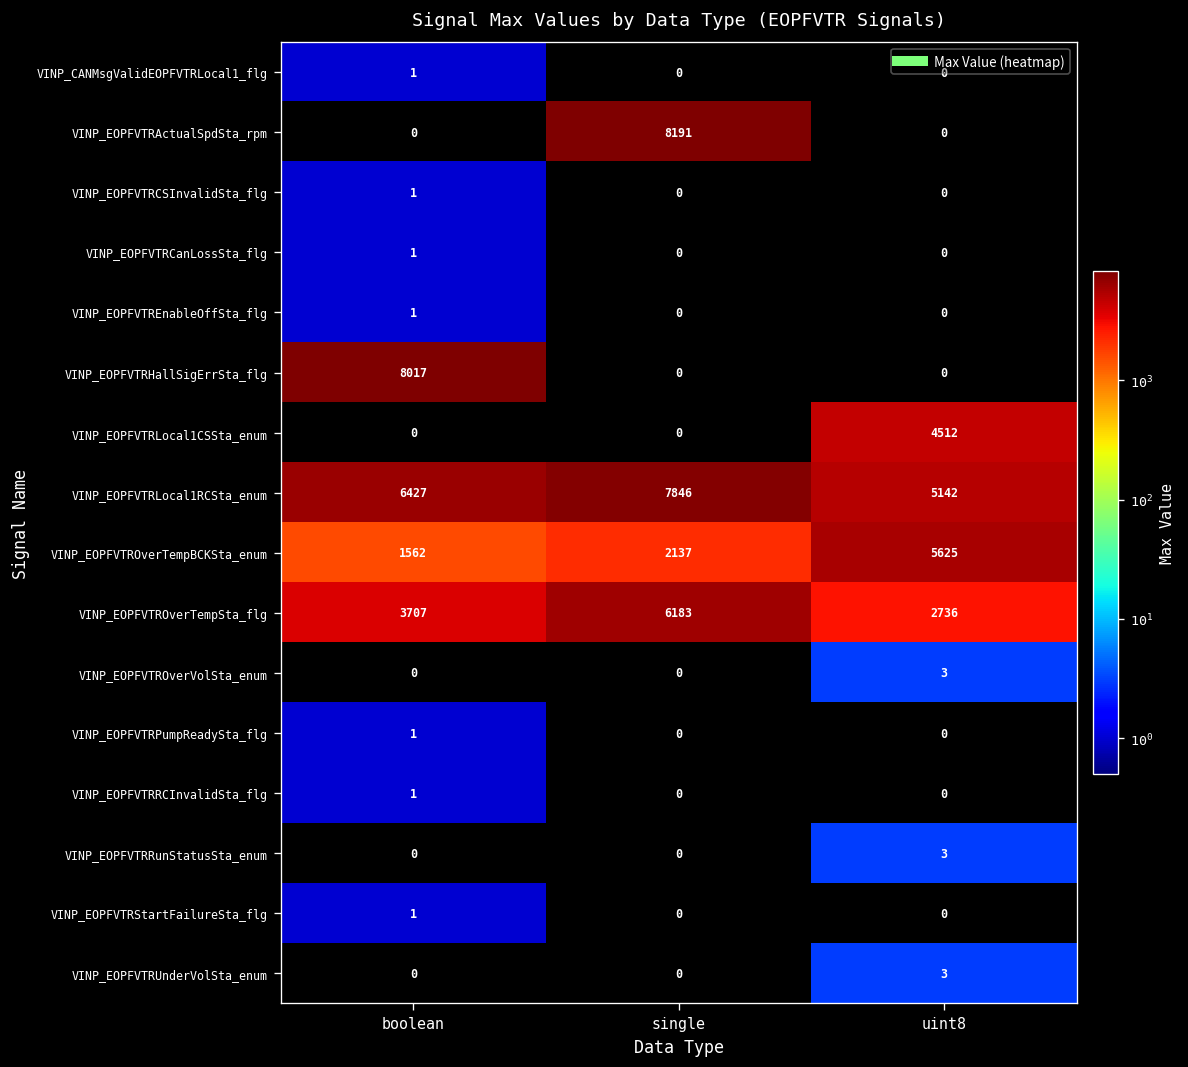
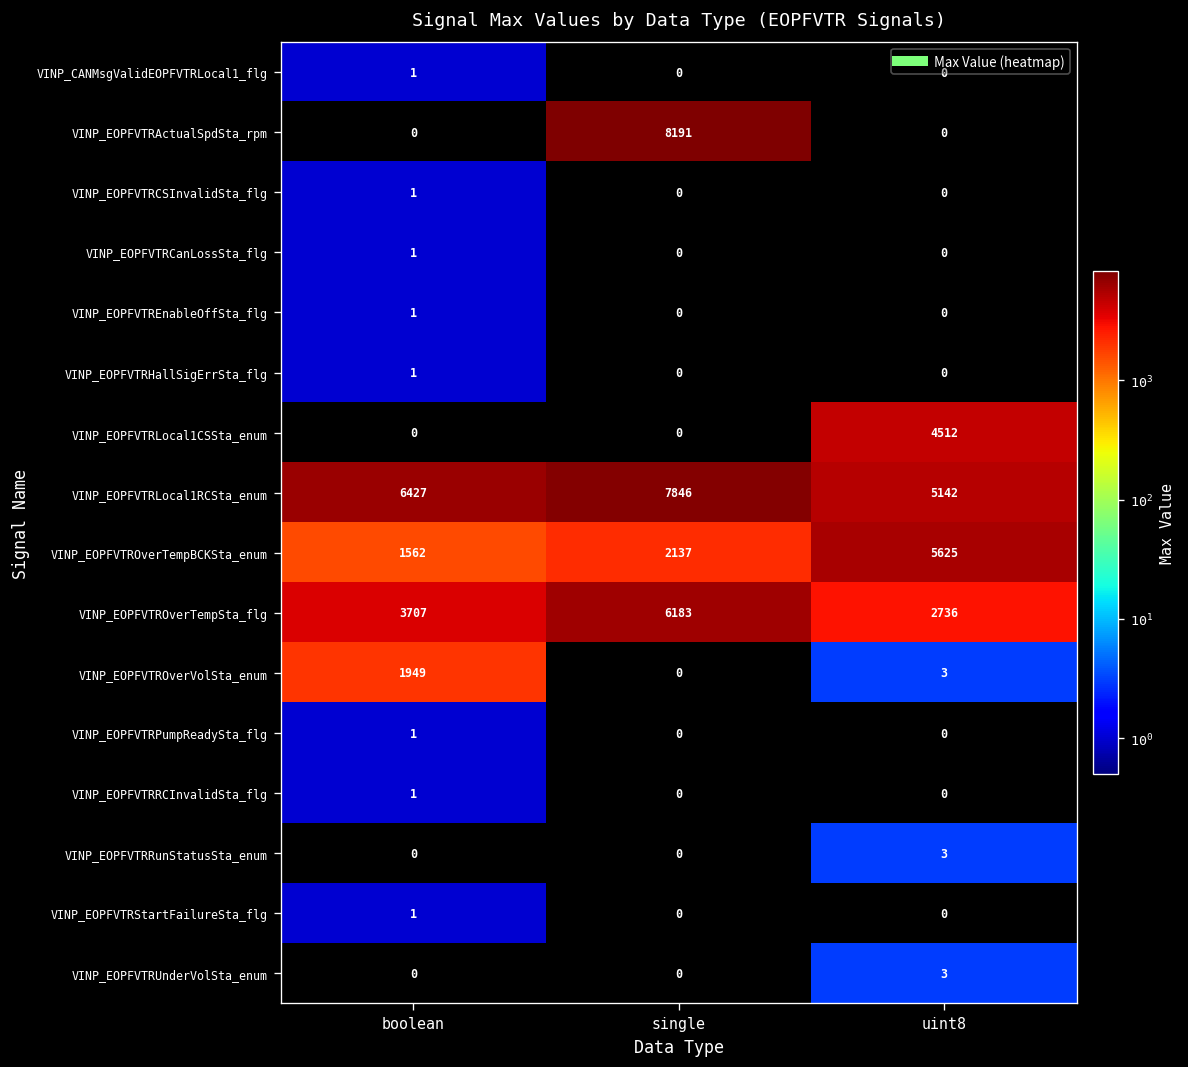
VINP_EOPFVTRHallSigErrSta_flg, boolean: 8017 -> 1
VINP_EOPFVTROverVolSta_enum, boolean: 0 -> 1949
